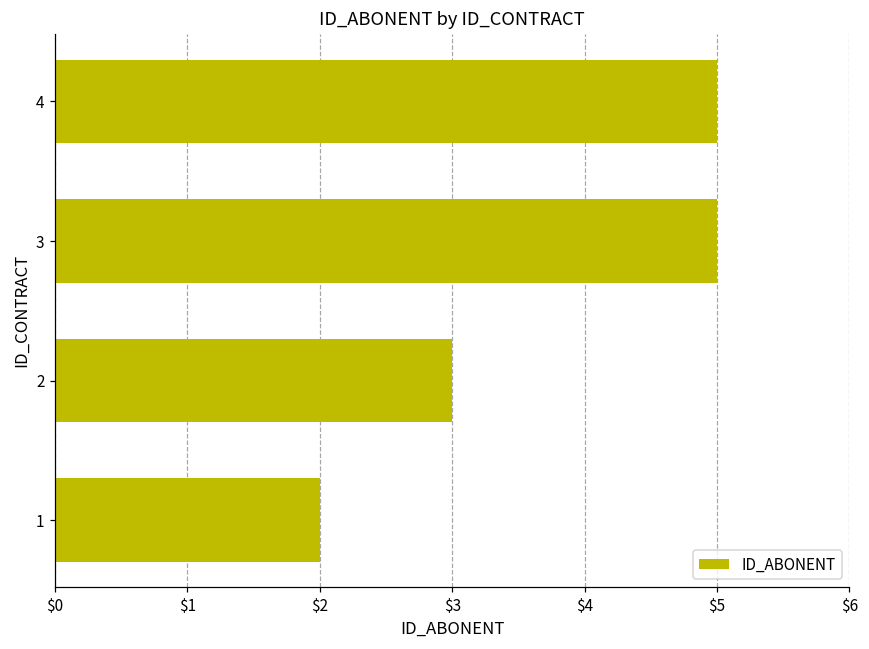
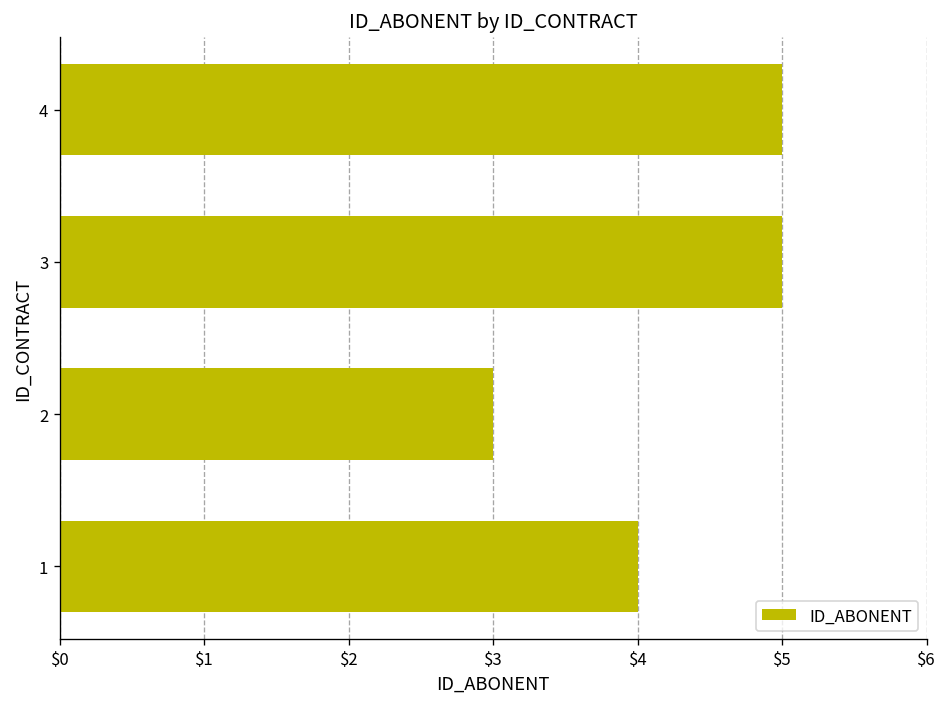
1: $2 -> $4
